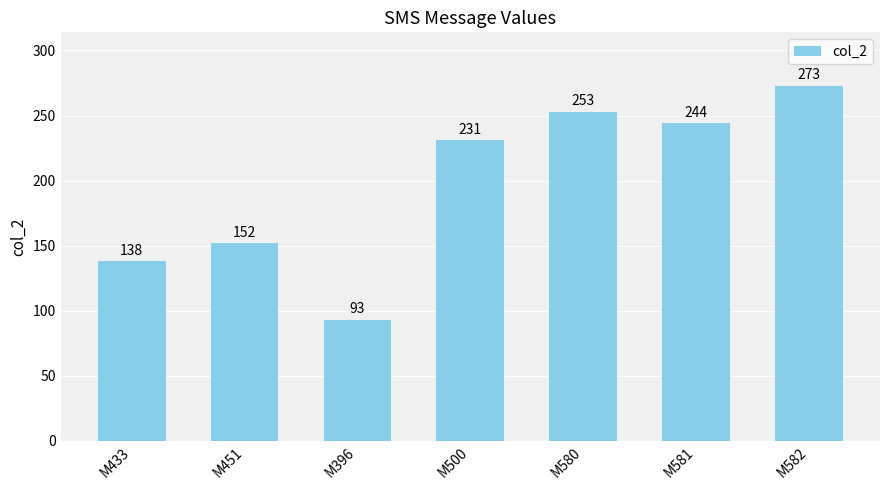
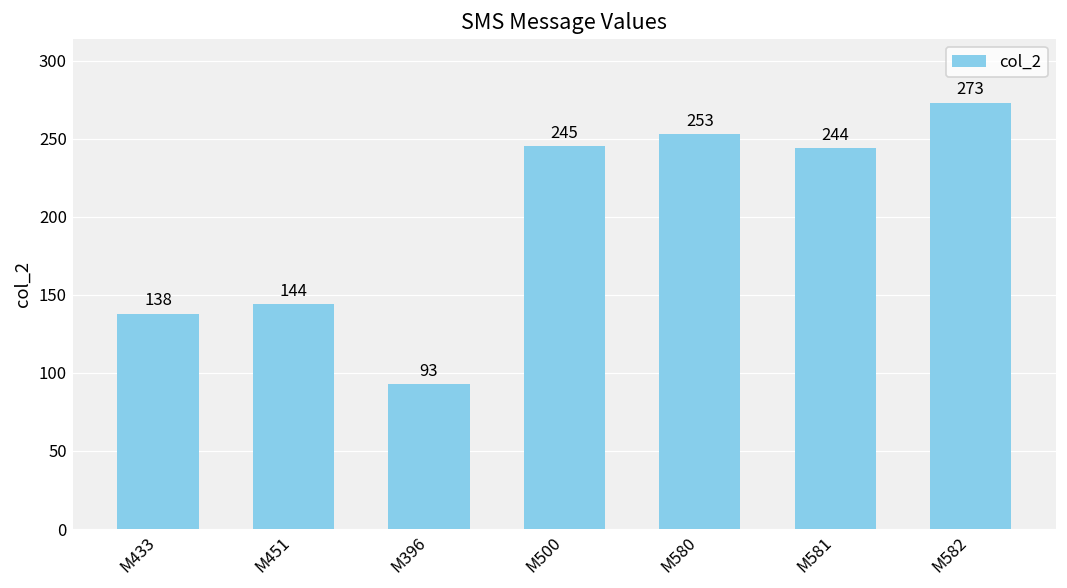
M451: 152 -> 144
M500: 231 -> 245
